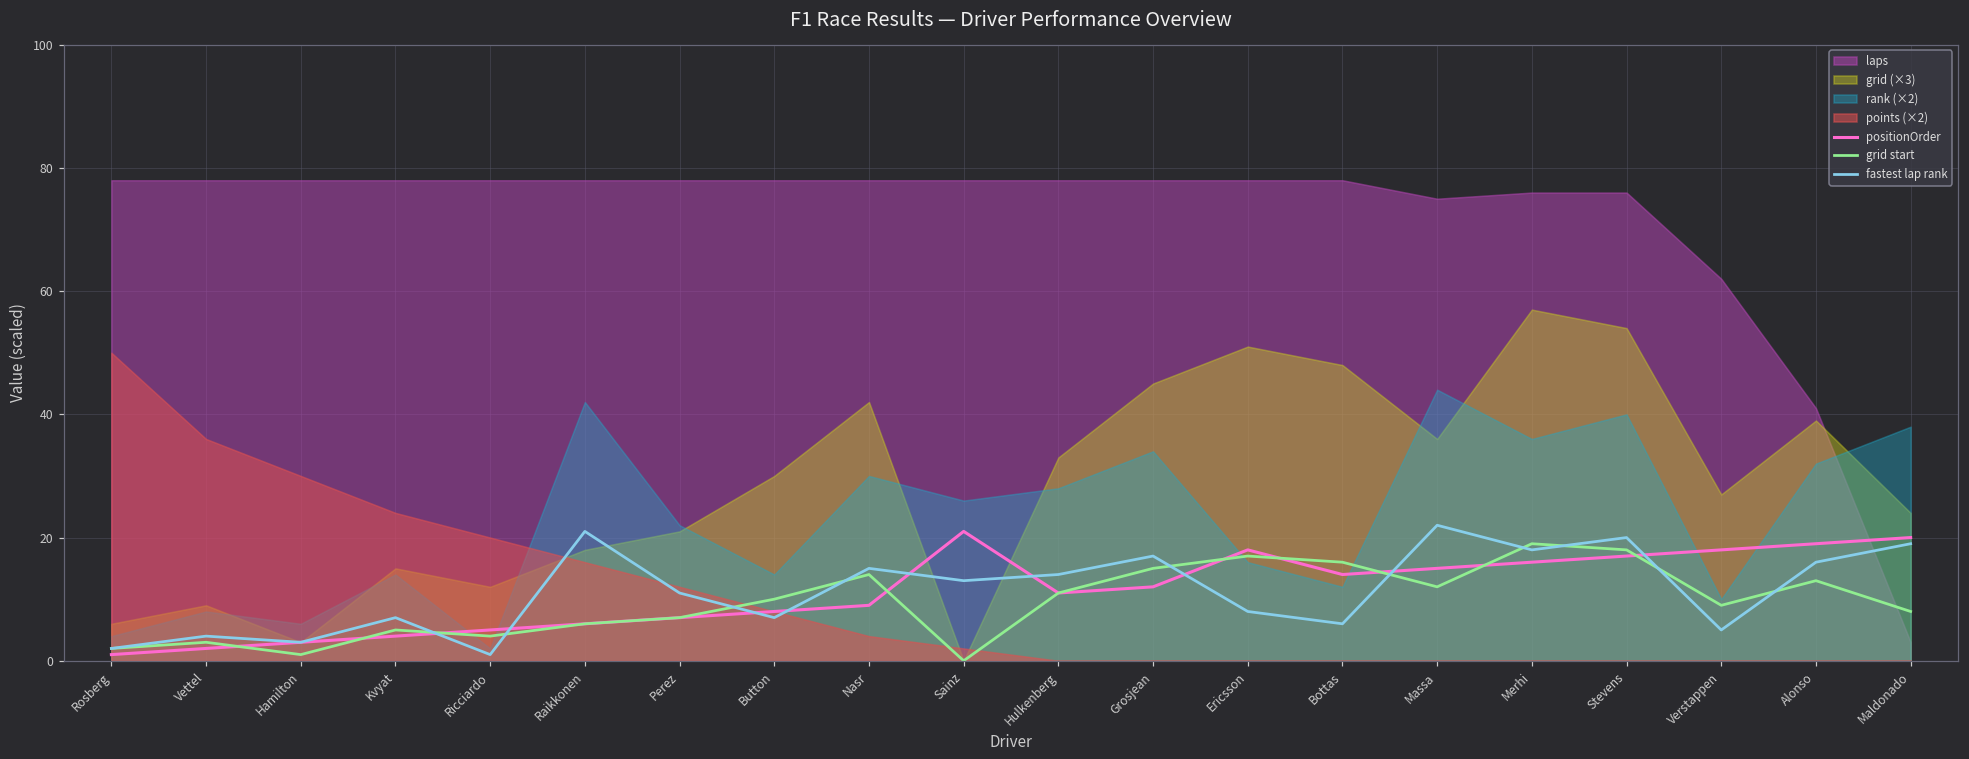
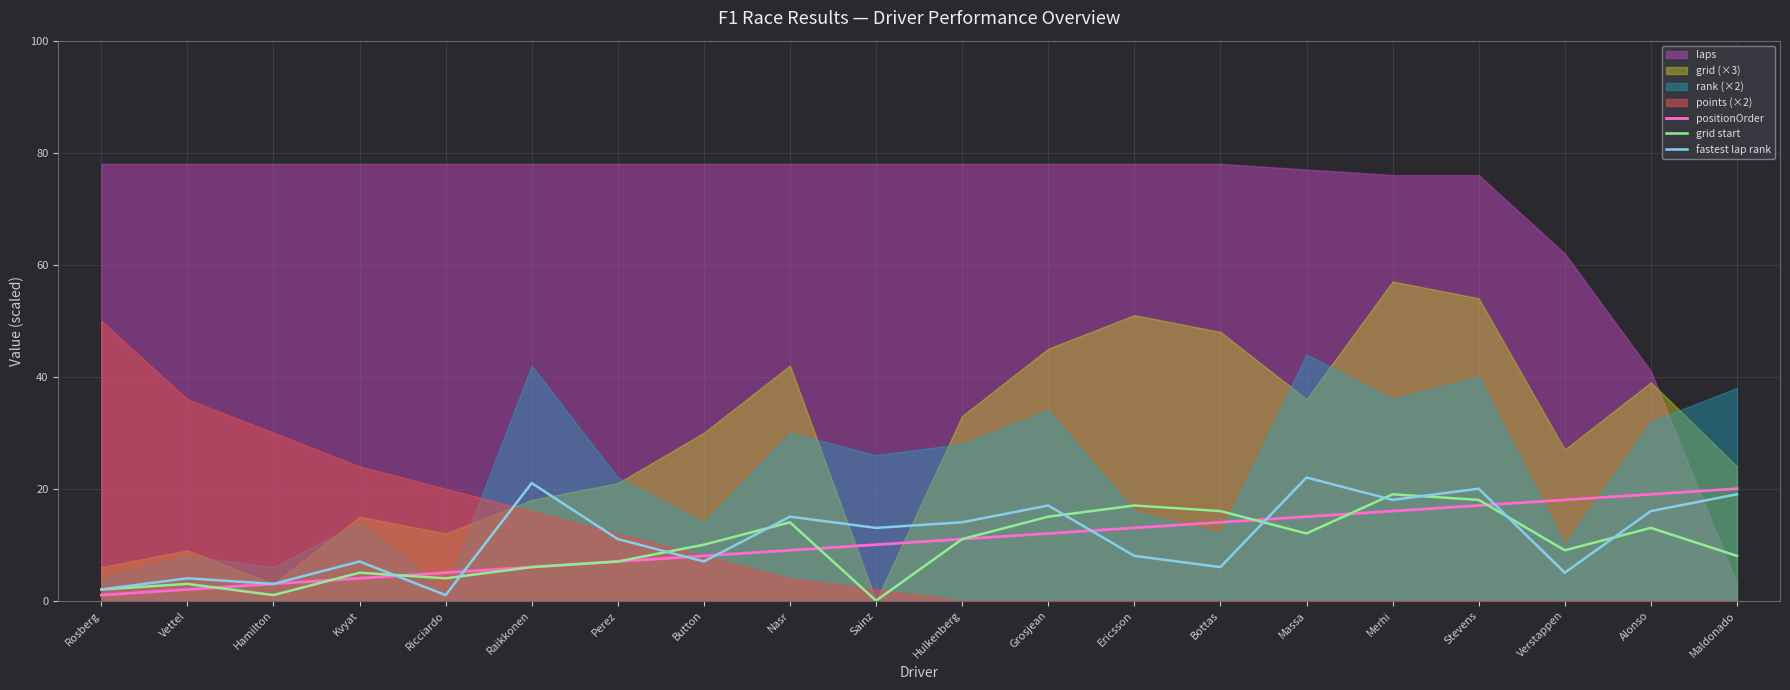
positionOrder, Sainz: 21 -> 10
positionOrder, Ericsson: 18 -> 13
laps, Massa: 75 -> 77
